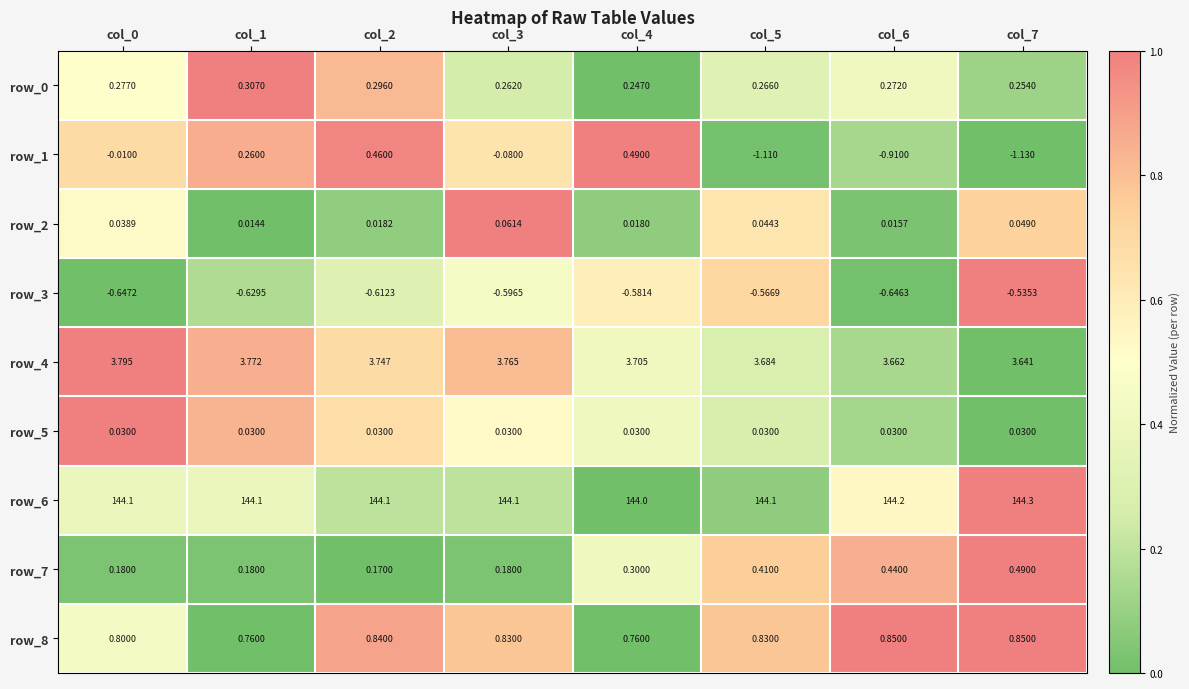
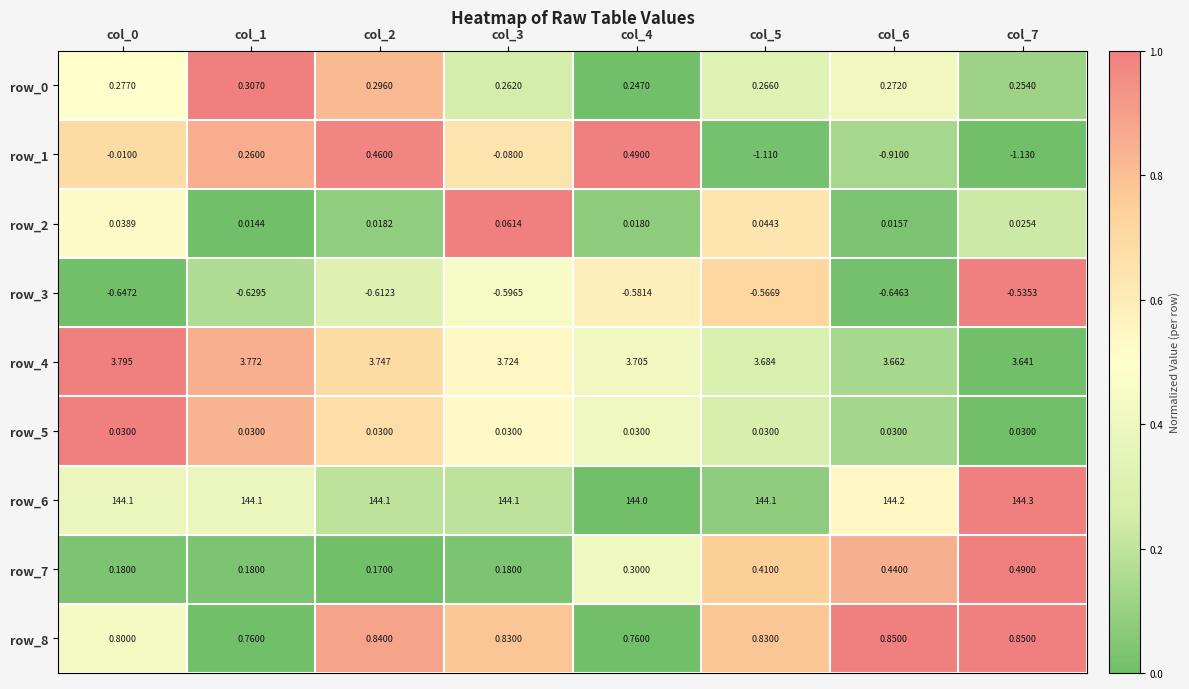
row_2, col_7: 0.0490 -> 0.0254
row_4, col_3: 3.765 -> 3.724
